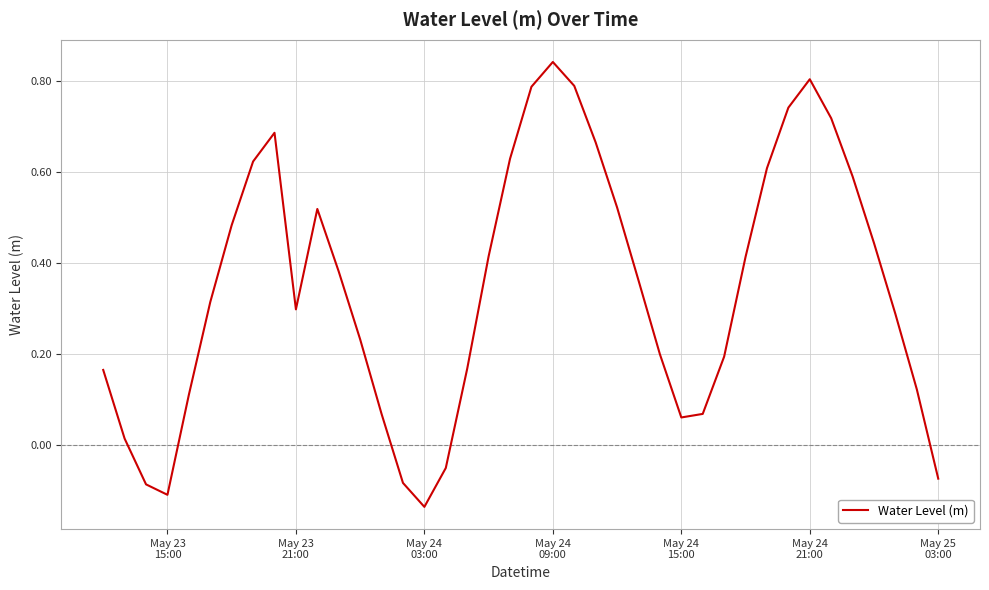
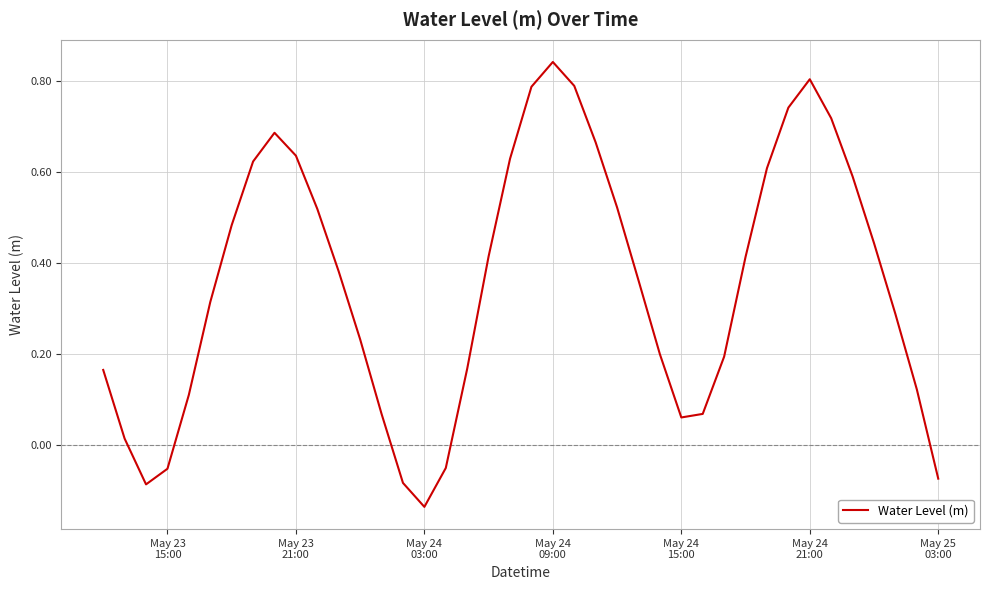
May 23 15:00: -0.11 -> -0.05
May 23 21:00: 0.30 -> 0.64
